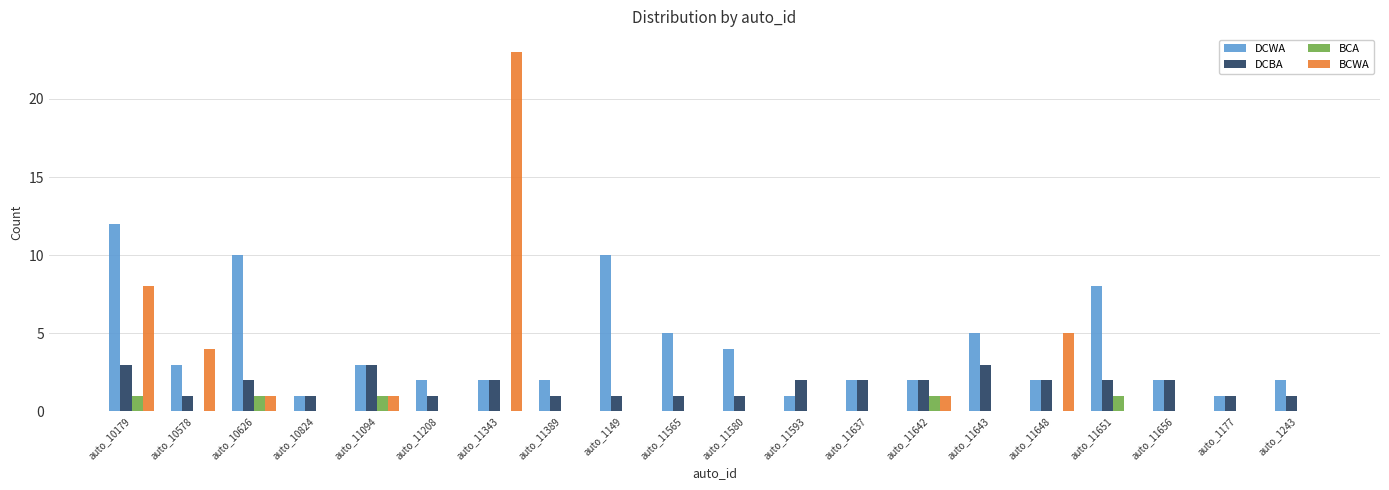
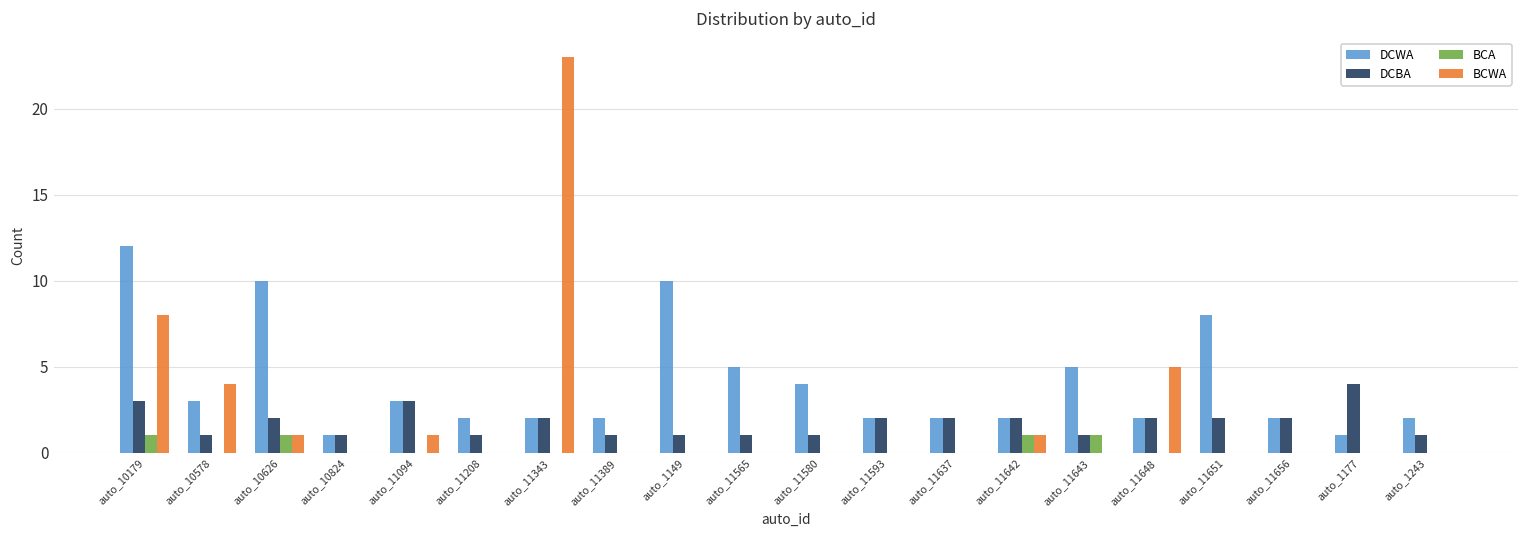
BCA, auto_11094: 1 -> 0
DCWA, auto_11593: 1 -> 2
DCBA, auto_11643: 3 -> 1
BCA, auto_11643: 0 -> 1
BCA, auto_11651: 1 -> 0
DCBA, auto_1177: 1 -> 4
